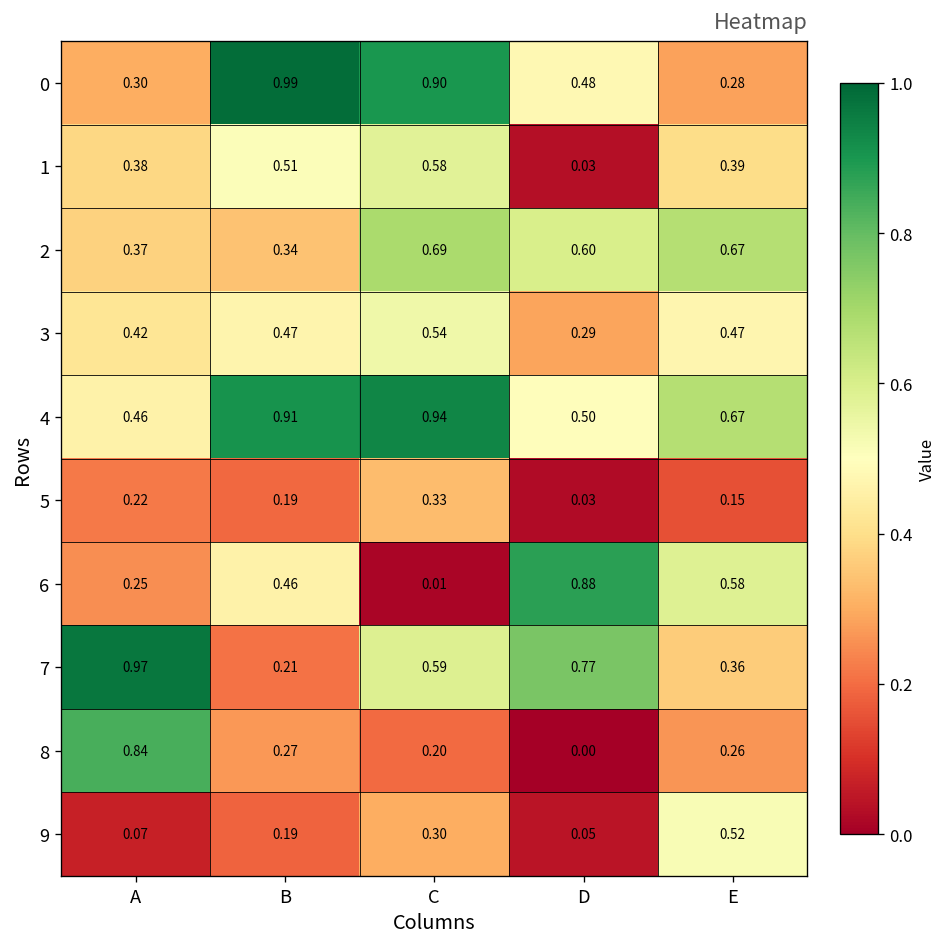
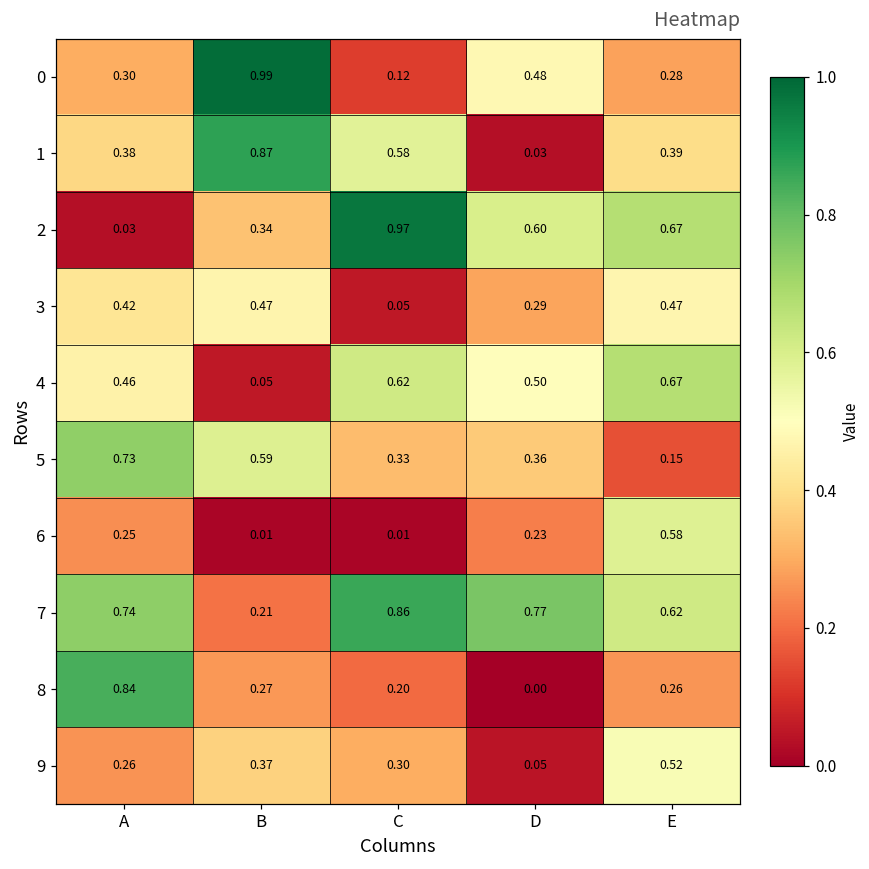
0, C: 0.90 -> 0.12
1, B: 0.51 -> 0.87
2, A: 0.37 -> 0.03
2, C: 0.69 -> 0.97
3, C: 0.54 -> 0.05
4, B: 0.91 -> 0.05
4, C: 0.94 -> 0.62
5, A: 0.22 -> 0.73
5, B: 0.19 -> 0.59
5, D: 0.03 -> 0.36
6, B: 0.46 -> 0.01
6, D: 0.88 -> 0.23
7, A: 0.97 -> 0.74
7, C: 0.59 -> 0.86
7, E: 0.36 -> 0.62
9, A: 0.07 -> 0.26
9, B: 0.19 -> 0.37
